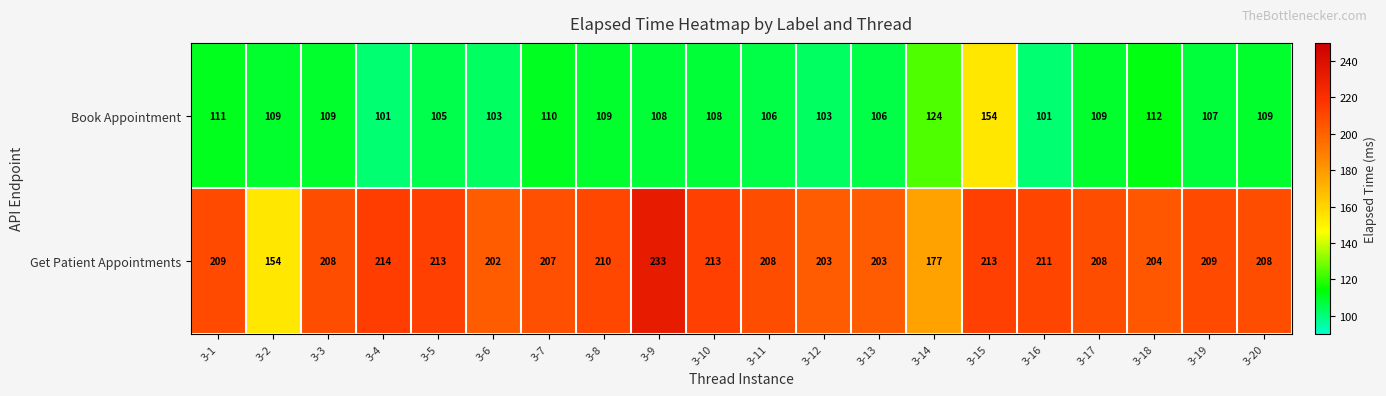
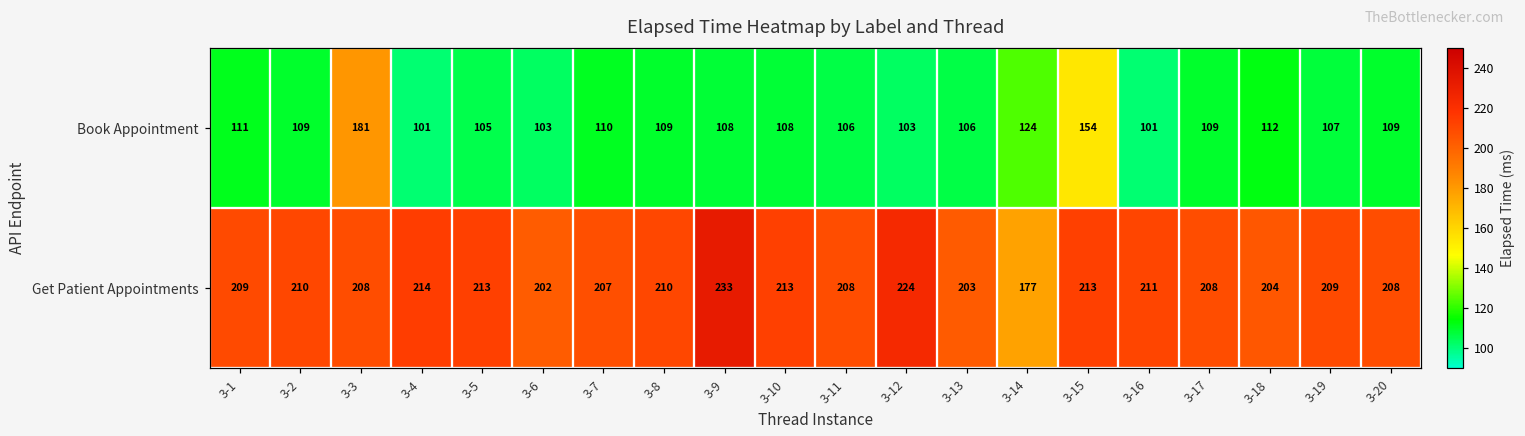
Book Appointment, 3-3: 109 -> 181
Get Patient Appointments, 3-2: 154 -> 210
Get Patient Appointments, 3-12: 203 -> 224
